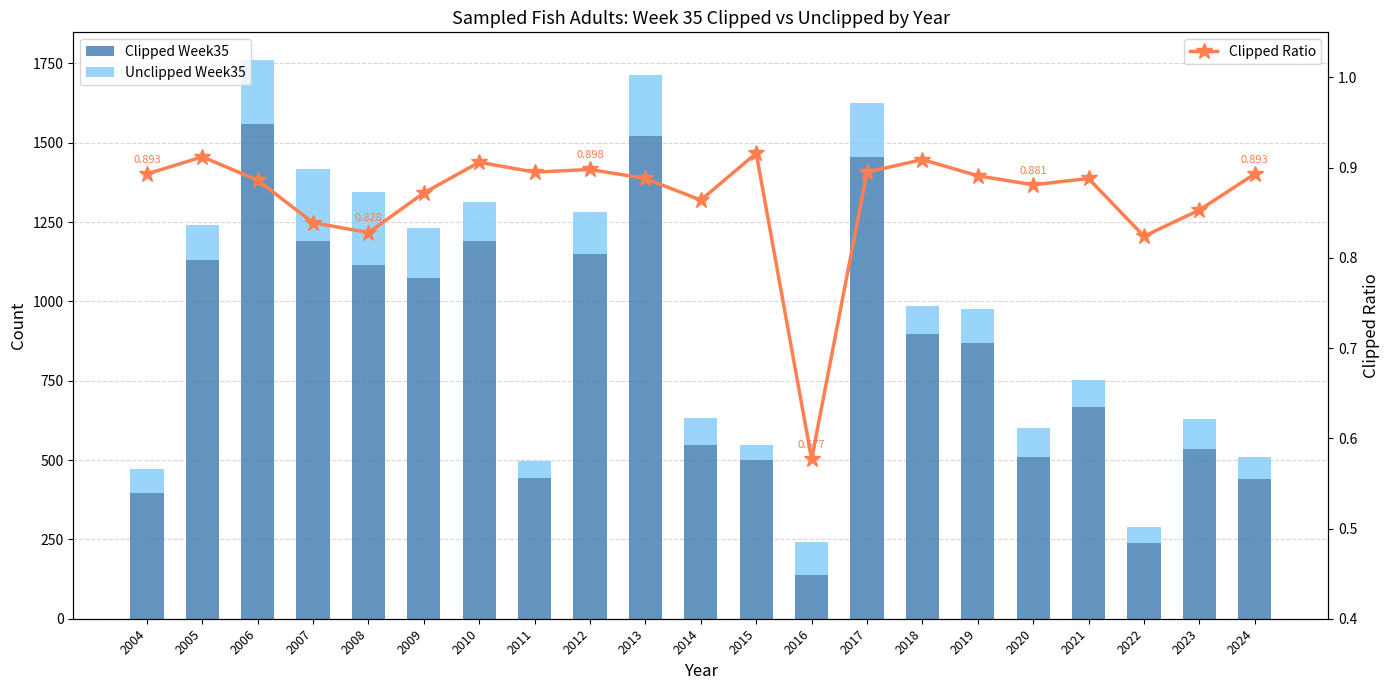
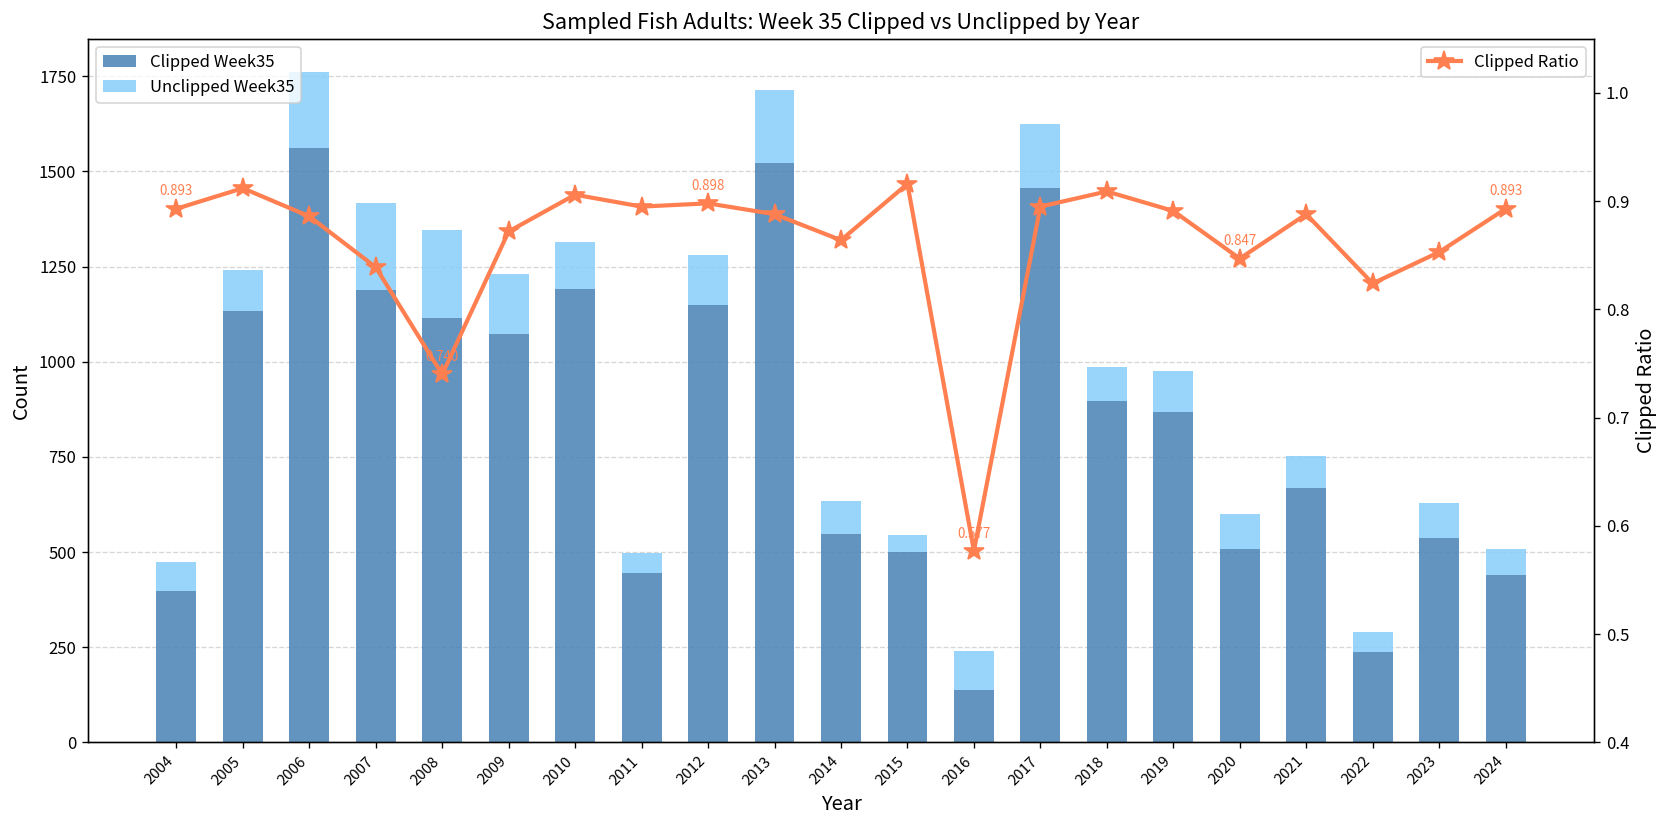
Clipped Ratio, 2008: 0.828 -> 0.740
Clipped Ratio, 2020: 0.881 -> 0.847
